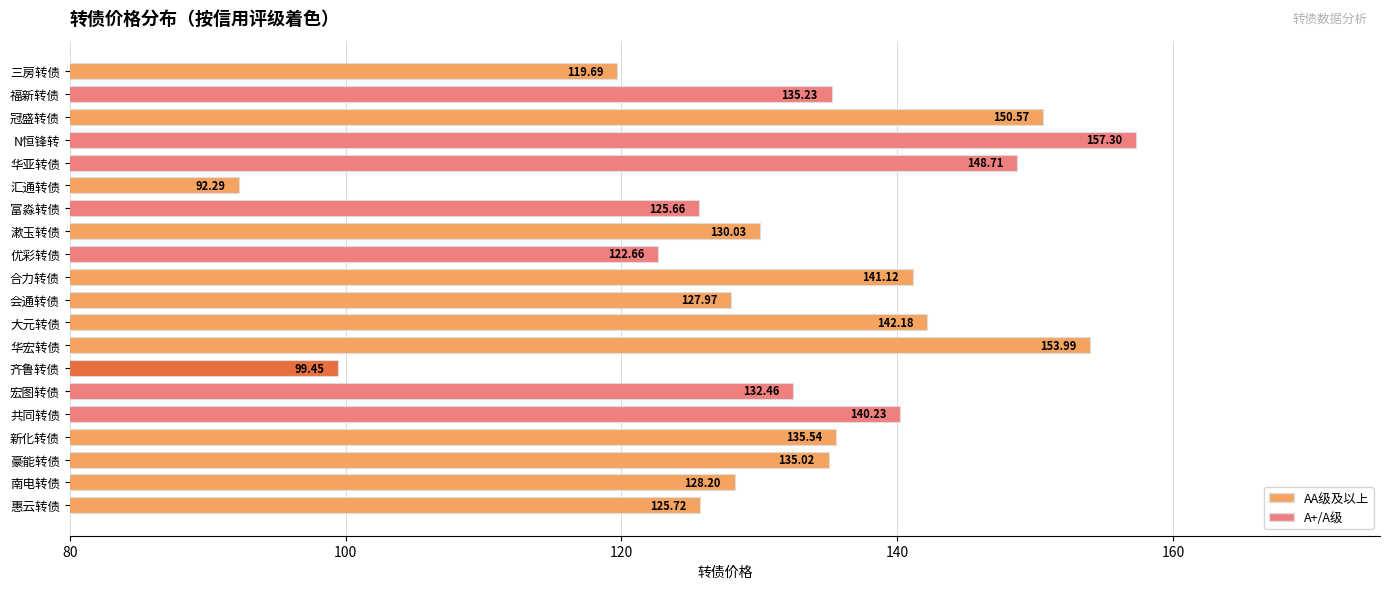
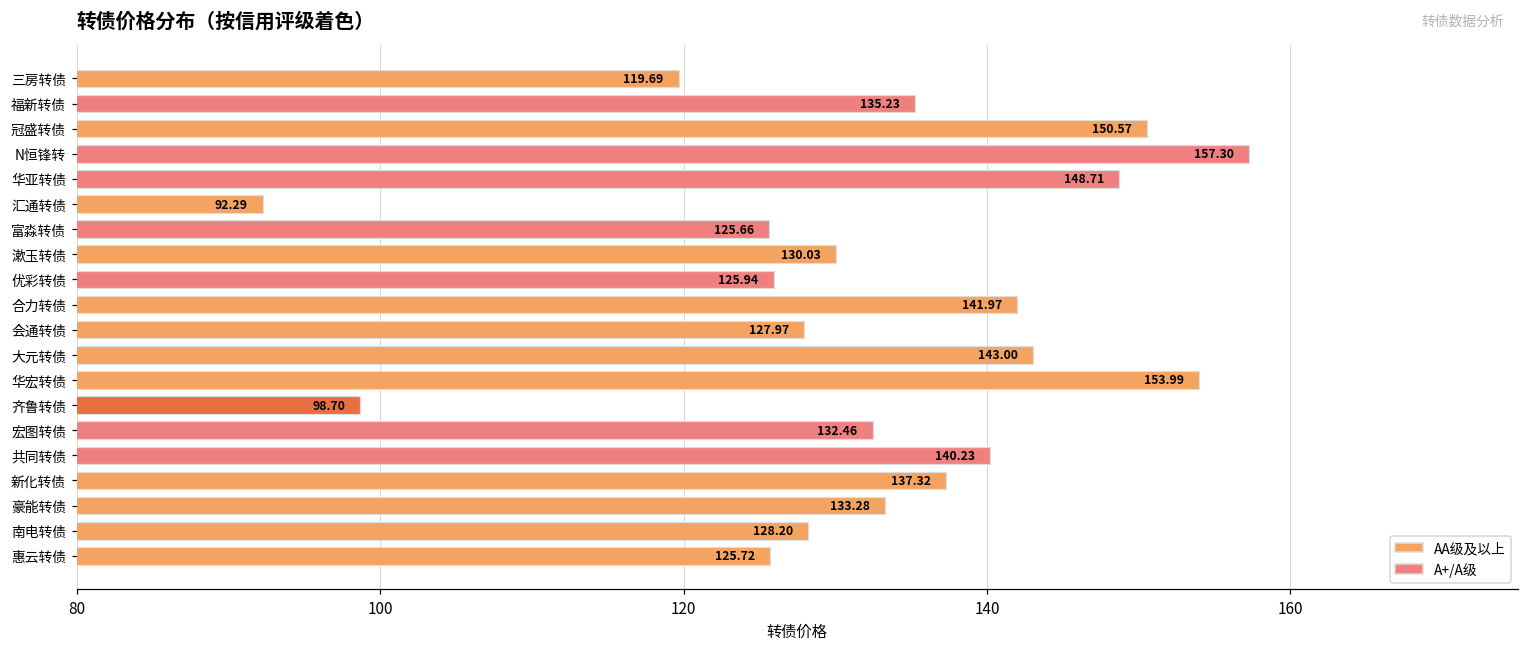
优彩转债: 122.66 -> 125.94
合力转债: 141.12 -> 141.97
大元转债: 142.18 -> 143.00
齐鲁转债: 99.45 -> 98.70
新化转债: 135.54 -> 137.32
豪能转债: 135.02 -> 133.28
